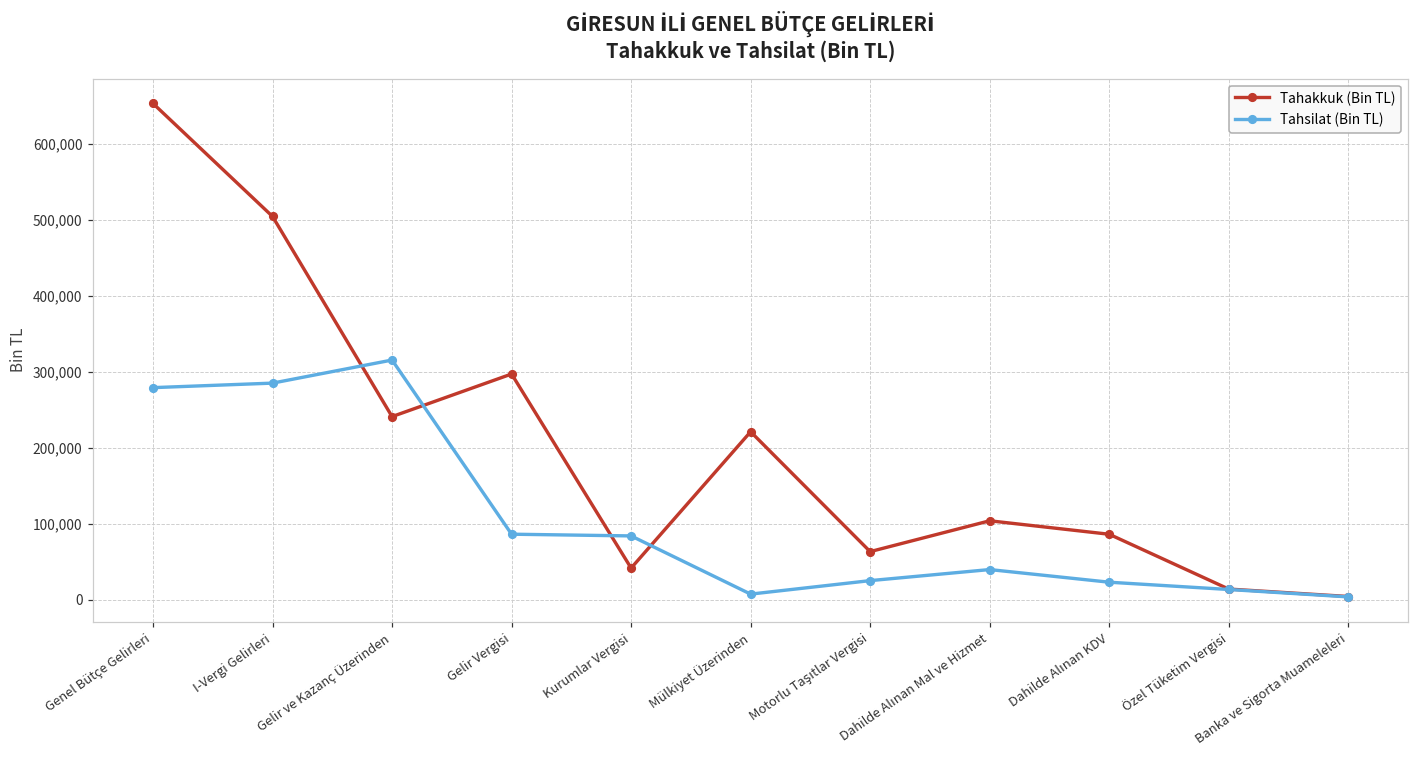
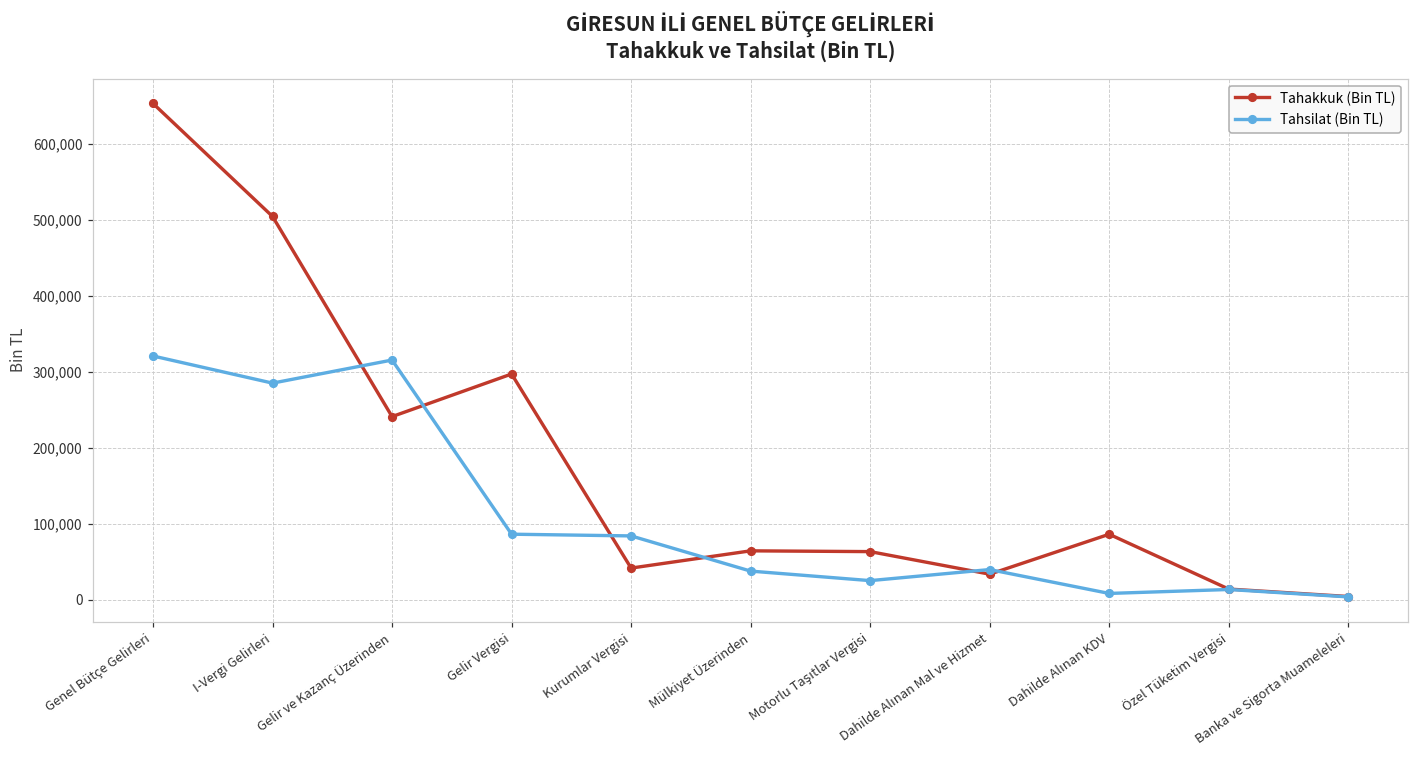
Tahsilat (Bin TL), Genel Bütçe Gelirleri: 280,000 -> 320,000
Tahakkuk (Bin TL), Mülkiyet Üzerinden: 220,000 -> 60,000
Tahsilat (Bin TL), Mülkiyet Üzerinden: 10,000 -> 40,000
Tahakkuk (Bin TL), Dahilde Alınan Mal ve Hizmet: 100,000 -> 30,000
Tahsilat (Bin TL), Dahilde Alınan KDV: 20,000 -> 10,000
